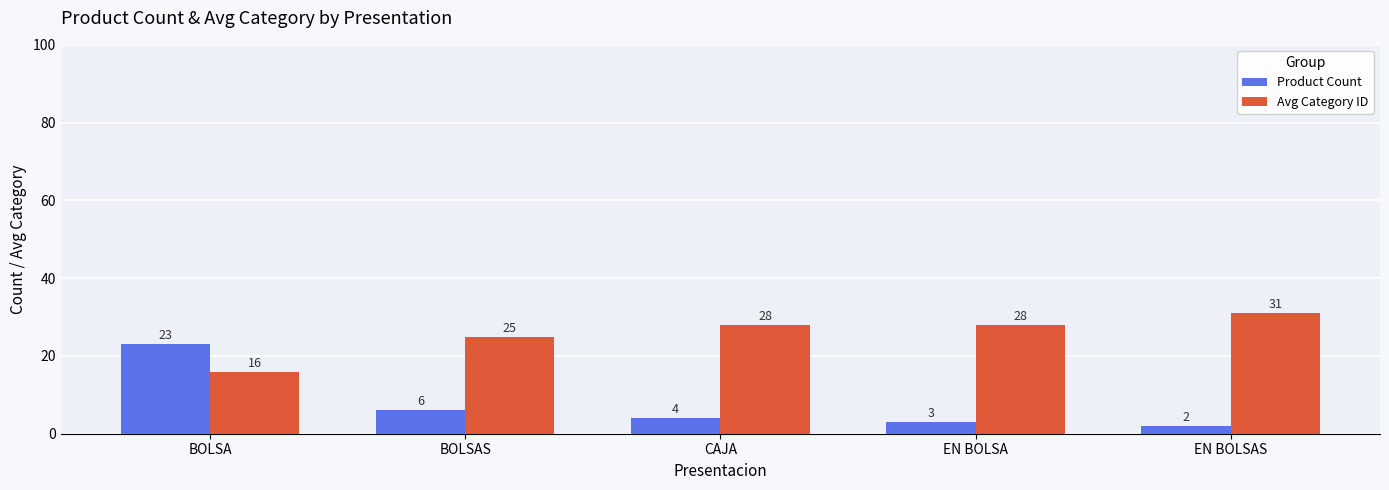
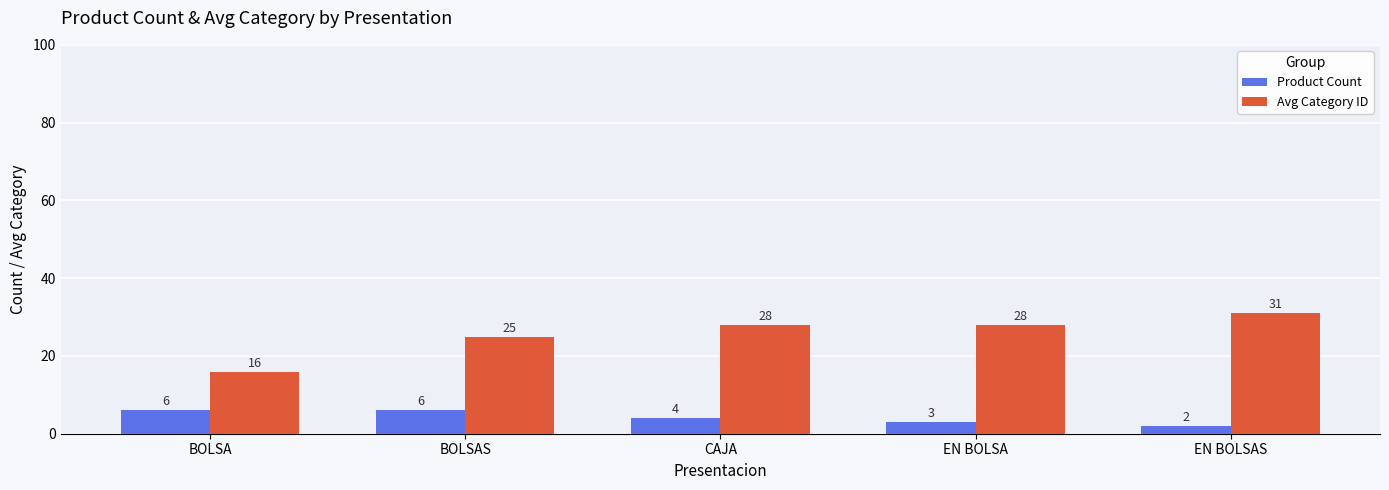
Product Count, BOLSA: 23 -> 6
